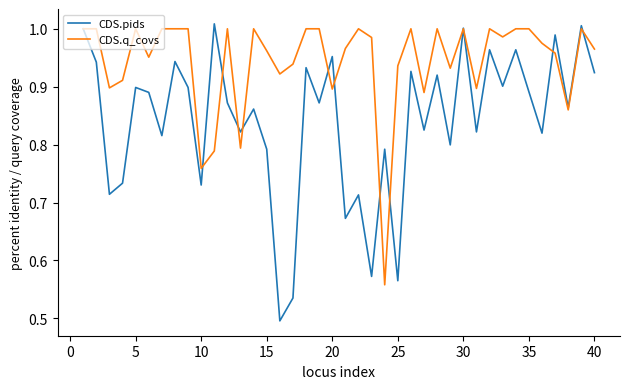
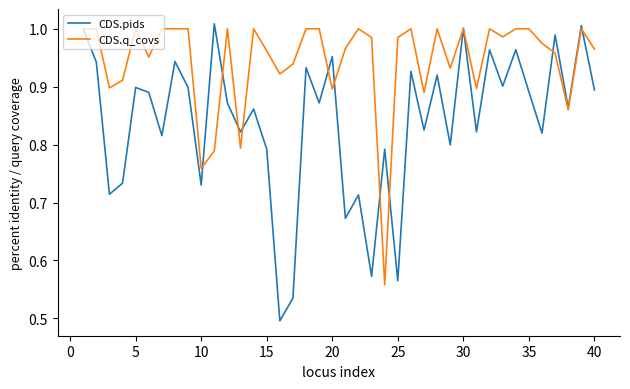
CDS.q_covs, 25: 0.94 -> 0.99
CDS.pids, 40: 0.92 -> 0.89
